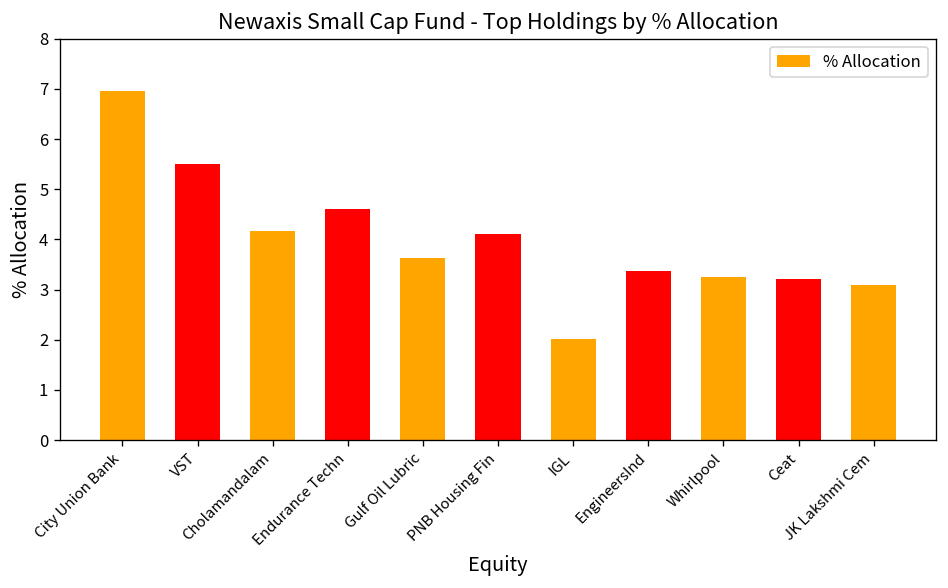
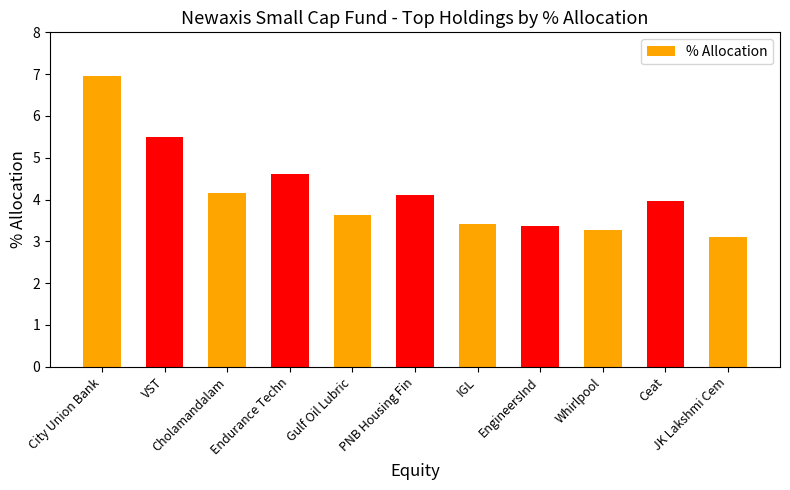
IGL: 2.0 -> 3.4
Ceat: 3.2 -> 4.0
